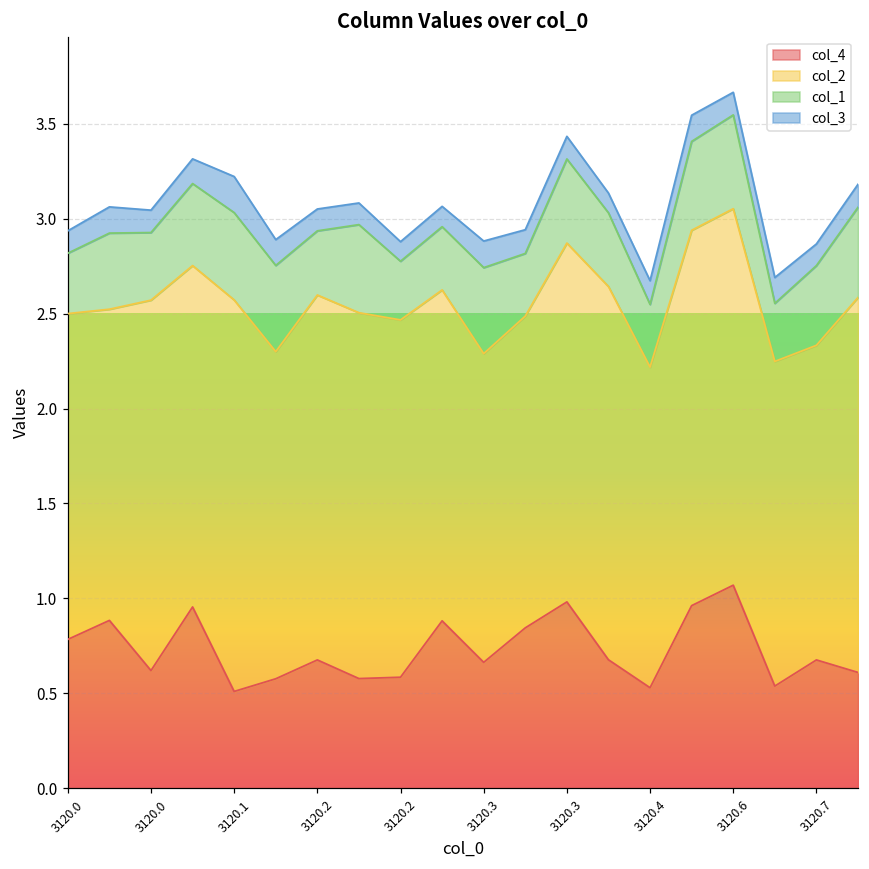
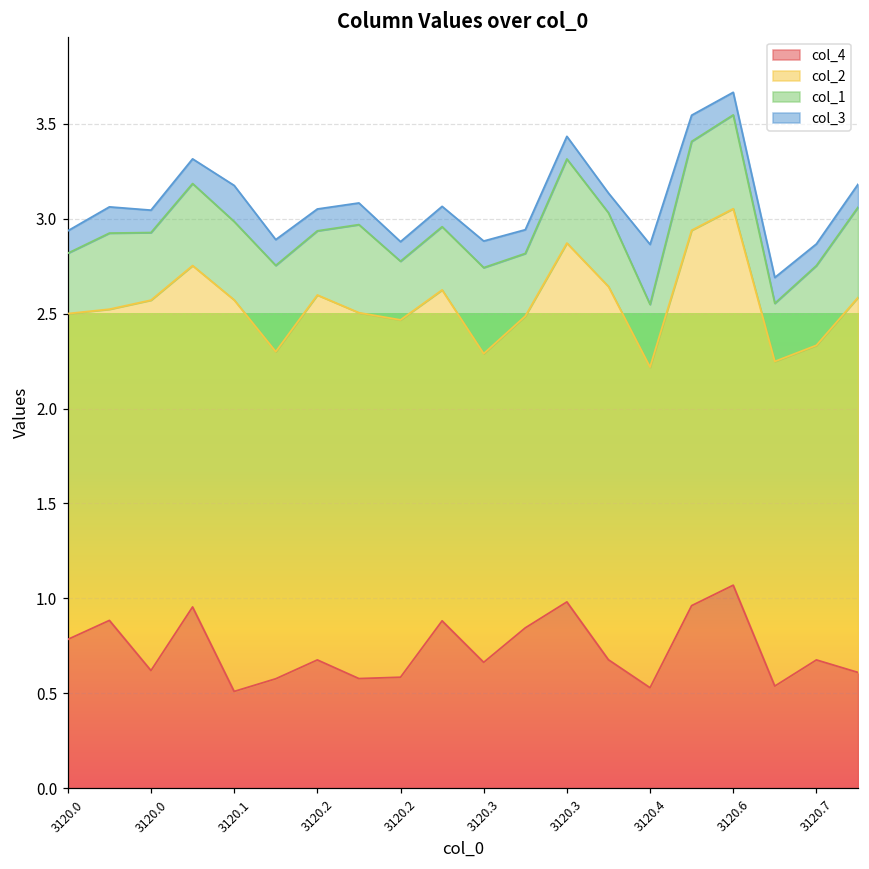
col_1, 3120.1: 0.46 -> 0.41
col_3, 3120.4: 0.13 -> 0.32
